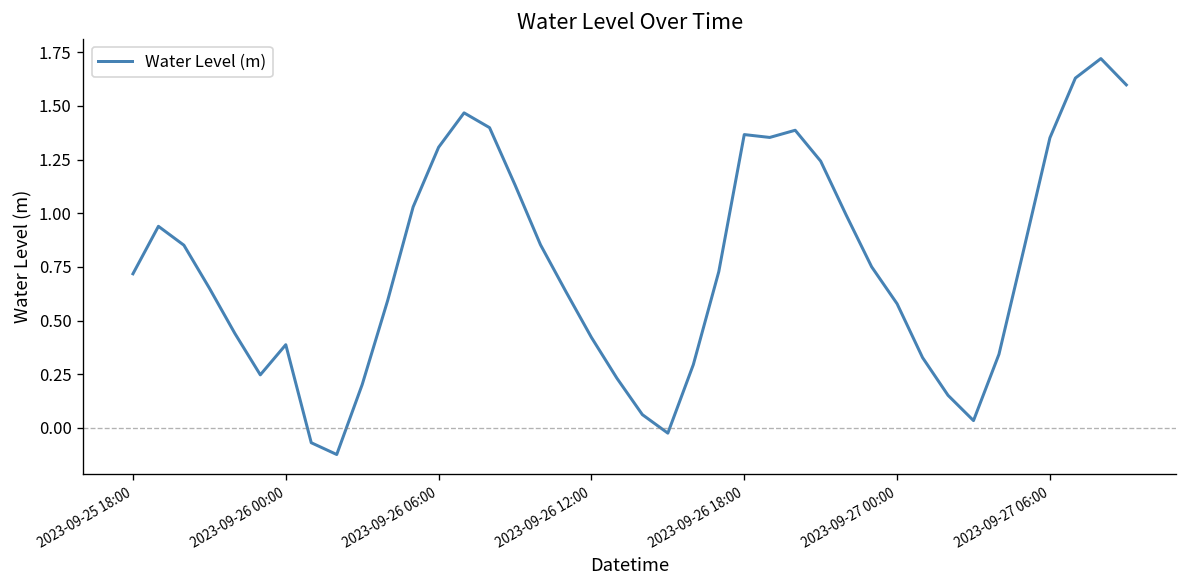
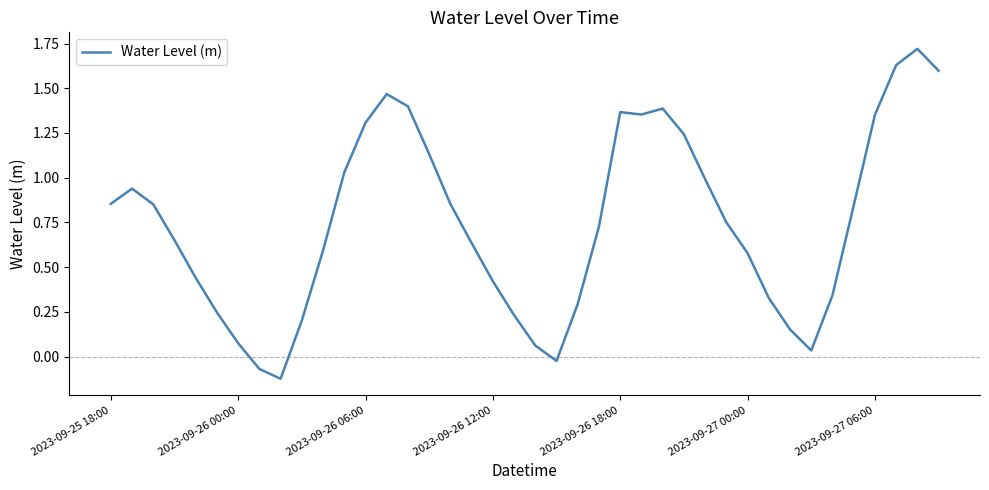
2023-09-25 18:00: 0.72 -> 0.85
2023-09-26 00:00: 0.39 -> 0.08
